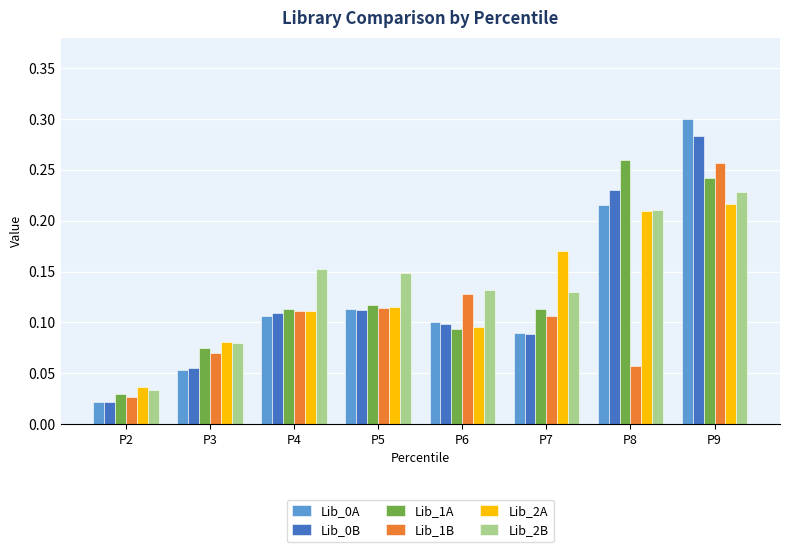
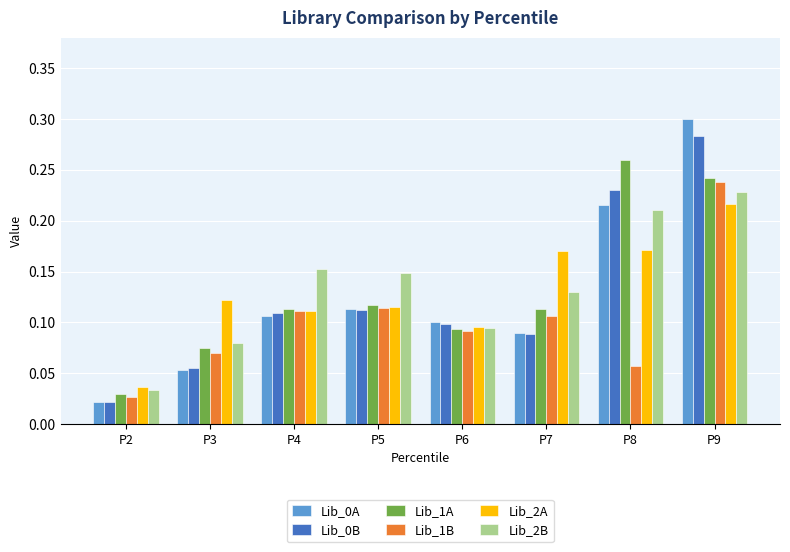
Lib_2A, P3: 0.081 -> 0.122
Lib_1B, P6: 0.128 -> 0.091
Lib_2B, P6: 0.131 -> 0.094
Lib_2A, P8: 0.209 -> 0.171
Lib_1B, P9: 0.257 -> 0.238
